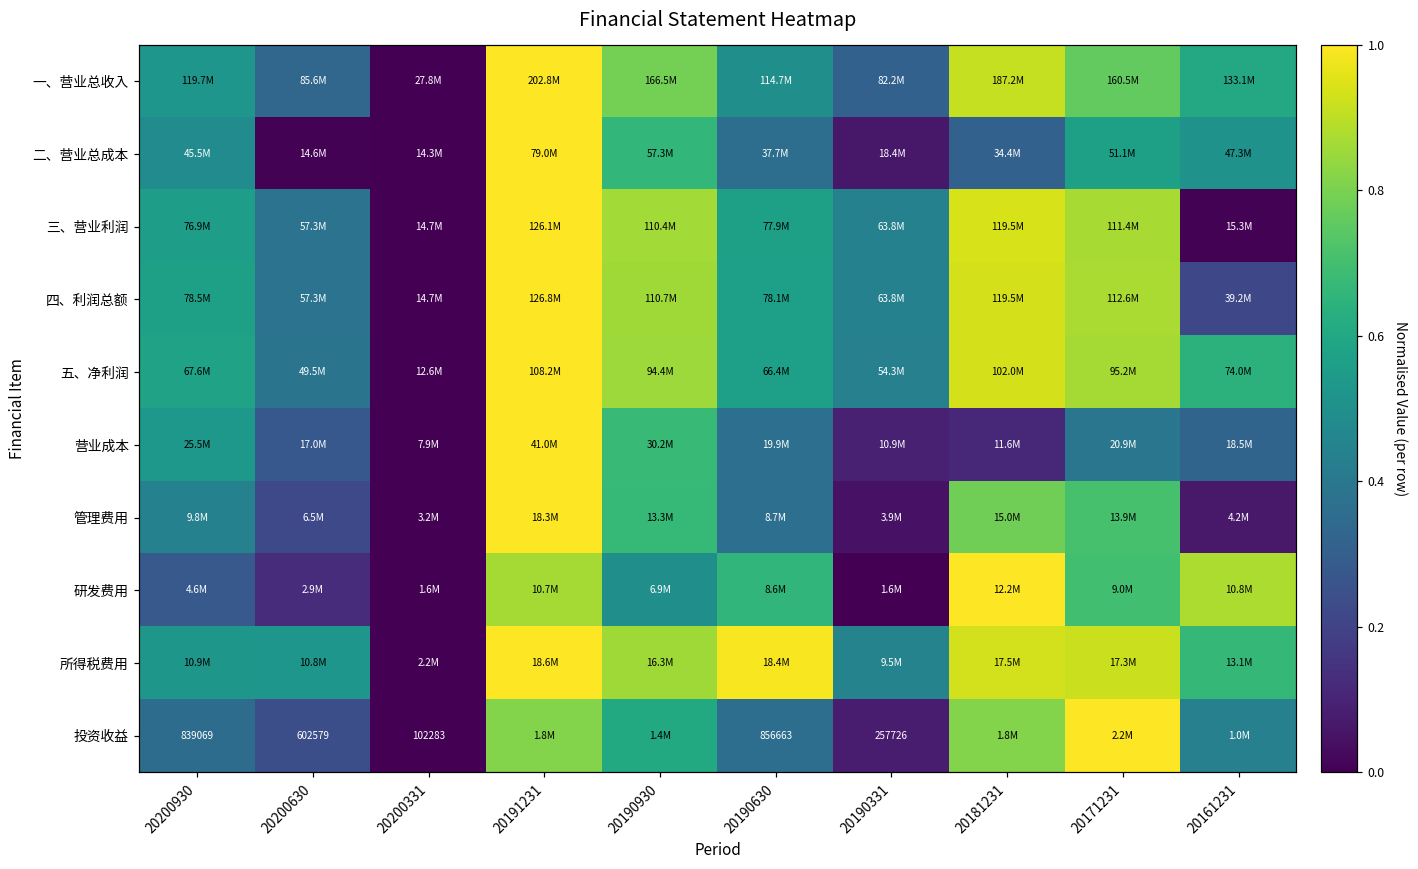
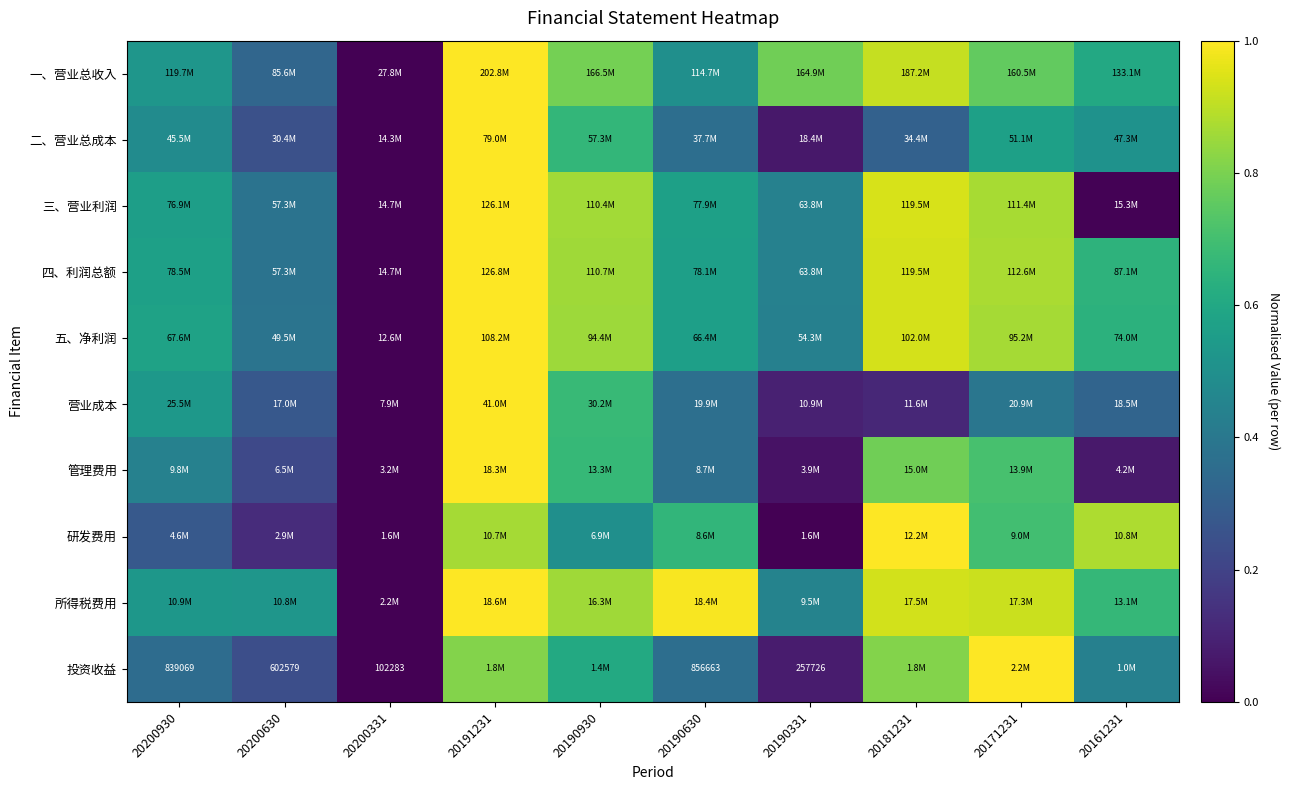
一、营业总收入, 20190331: 82.2M -> 164.9M
二、营业总成本, 20200630: 14.6M -> 30.4M
四、利润总额, 20161231: 39.2M -> 87.1M
